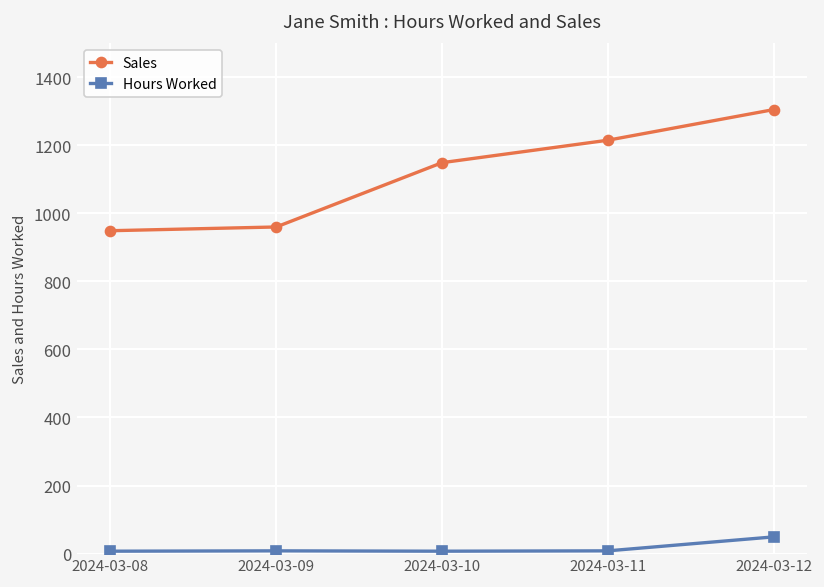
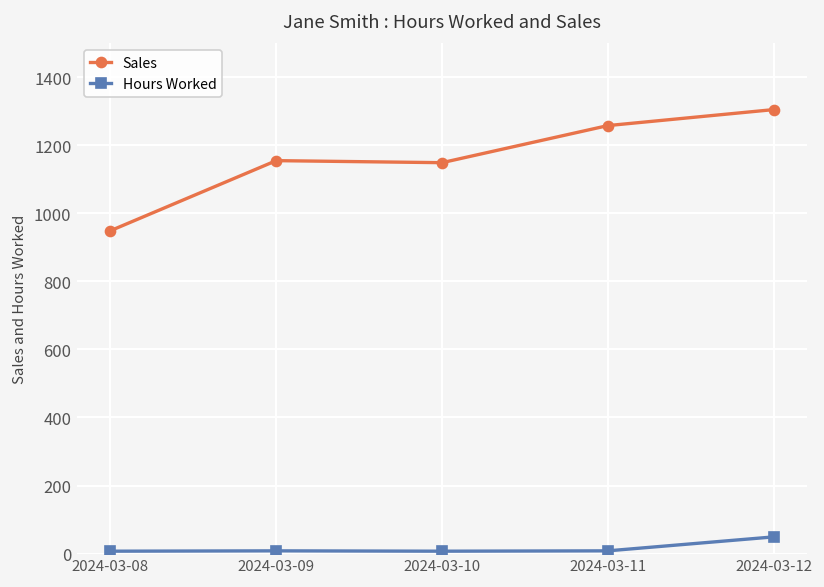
Sales, 2024-03-09: 960 -> 1160
Sales, 2024-03-11: 1220 -> 1260
